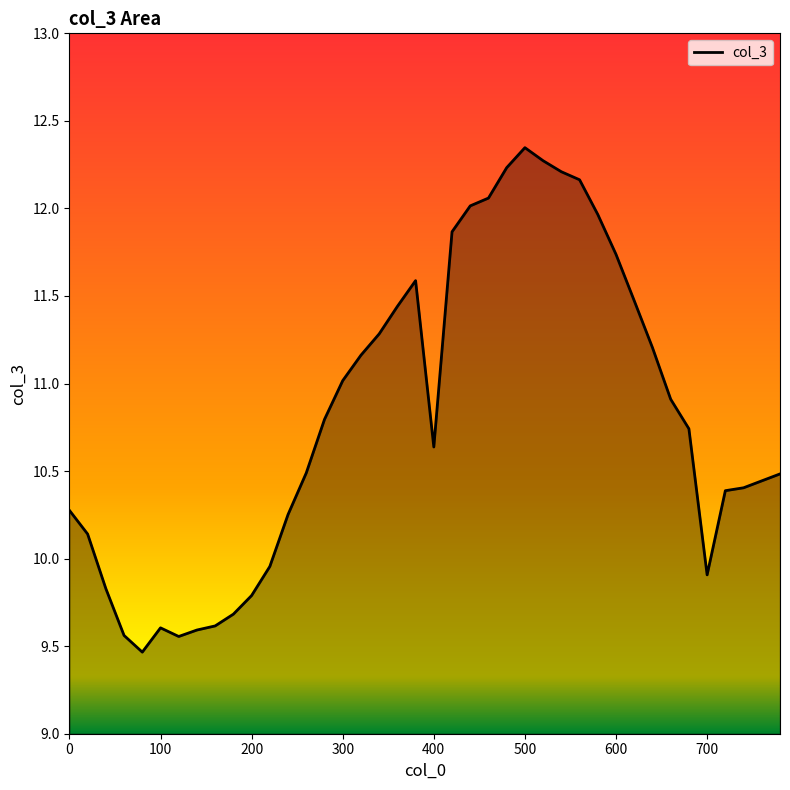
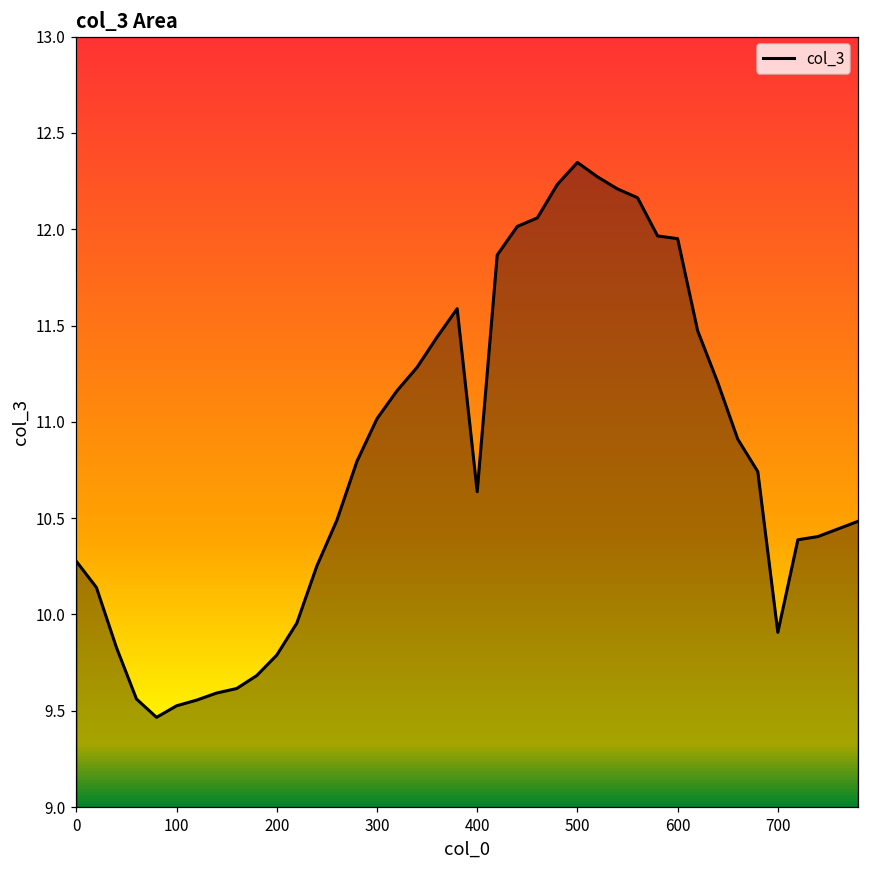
100: 9.60 -> 9.53
600: 11.74 -> 11.95
